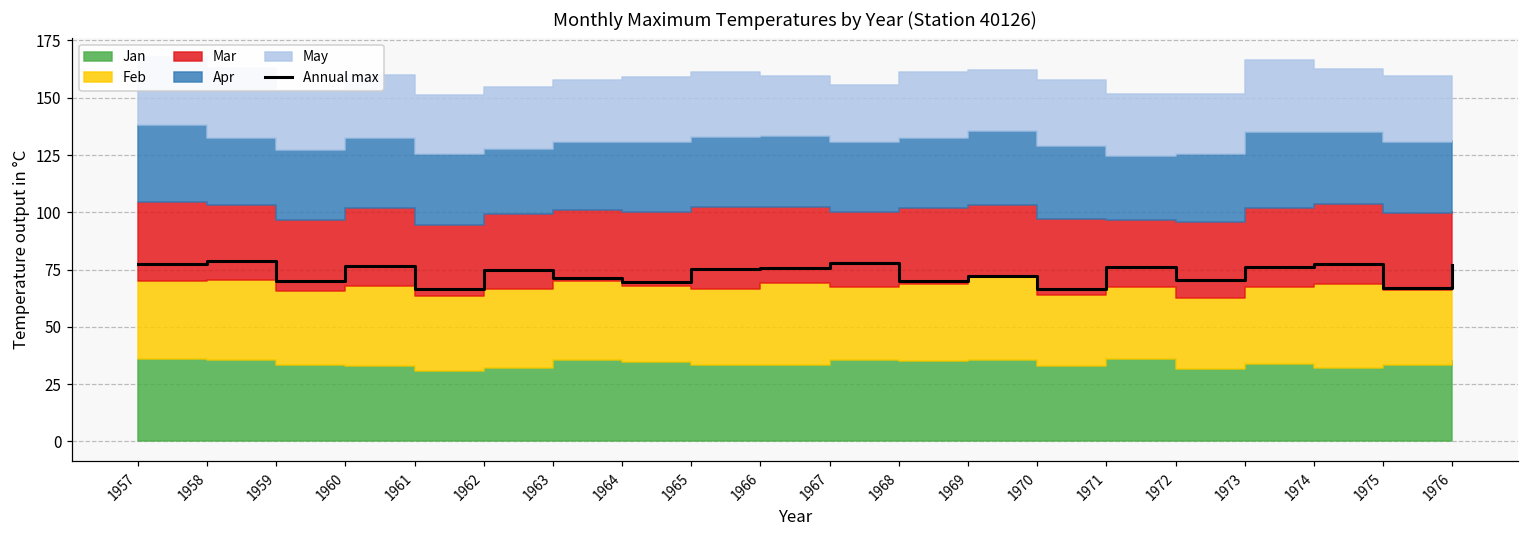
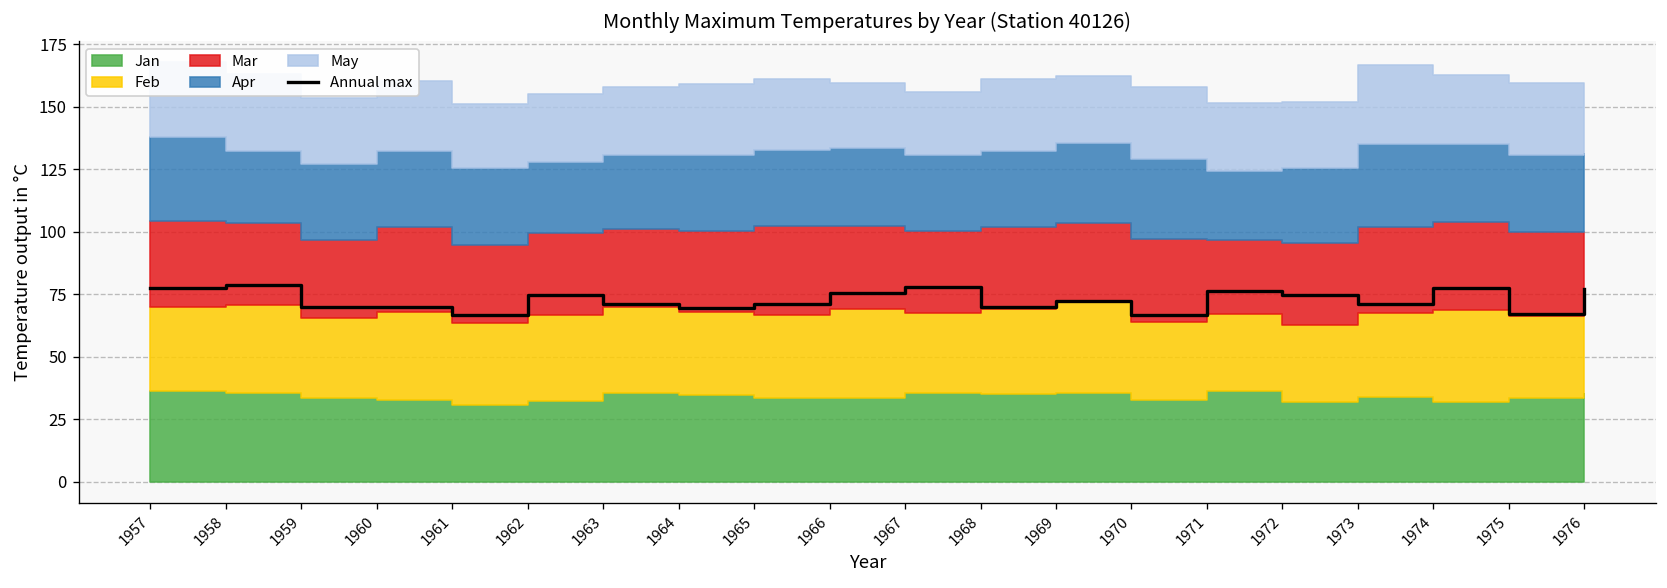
Annual max, 1960: 76 -> 70
Annual max, 1965: 75 -> 71
Annual max, 1972: 71 -> 75
Annual max, 1973: 76 -> 71
